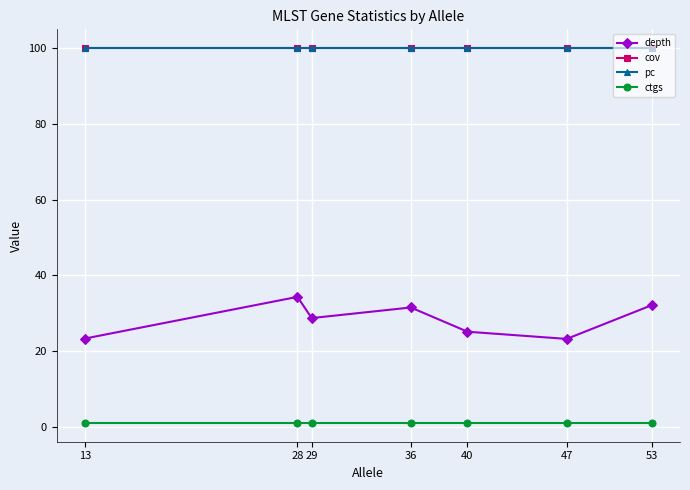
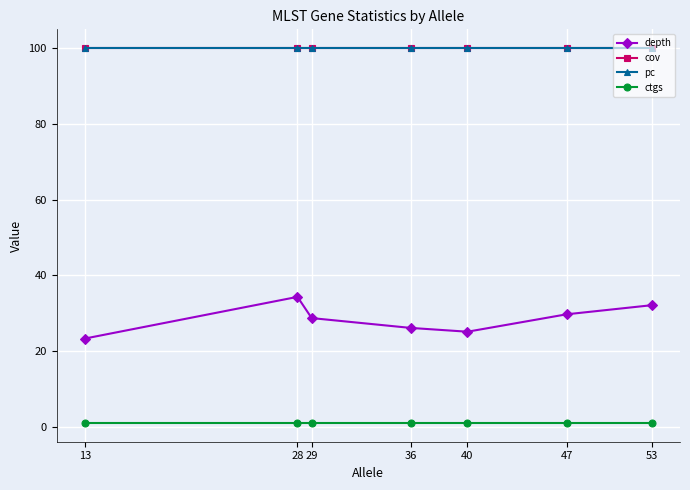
depth, 36: 32 -> 26
depth, 47: 23 -> 30
